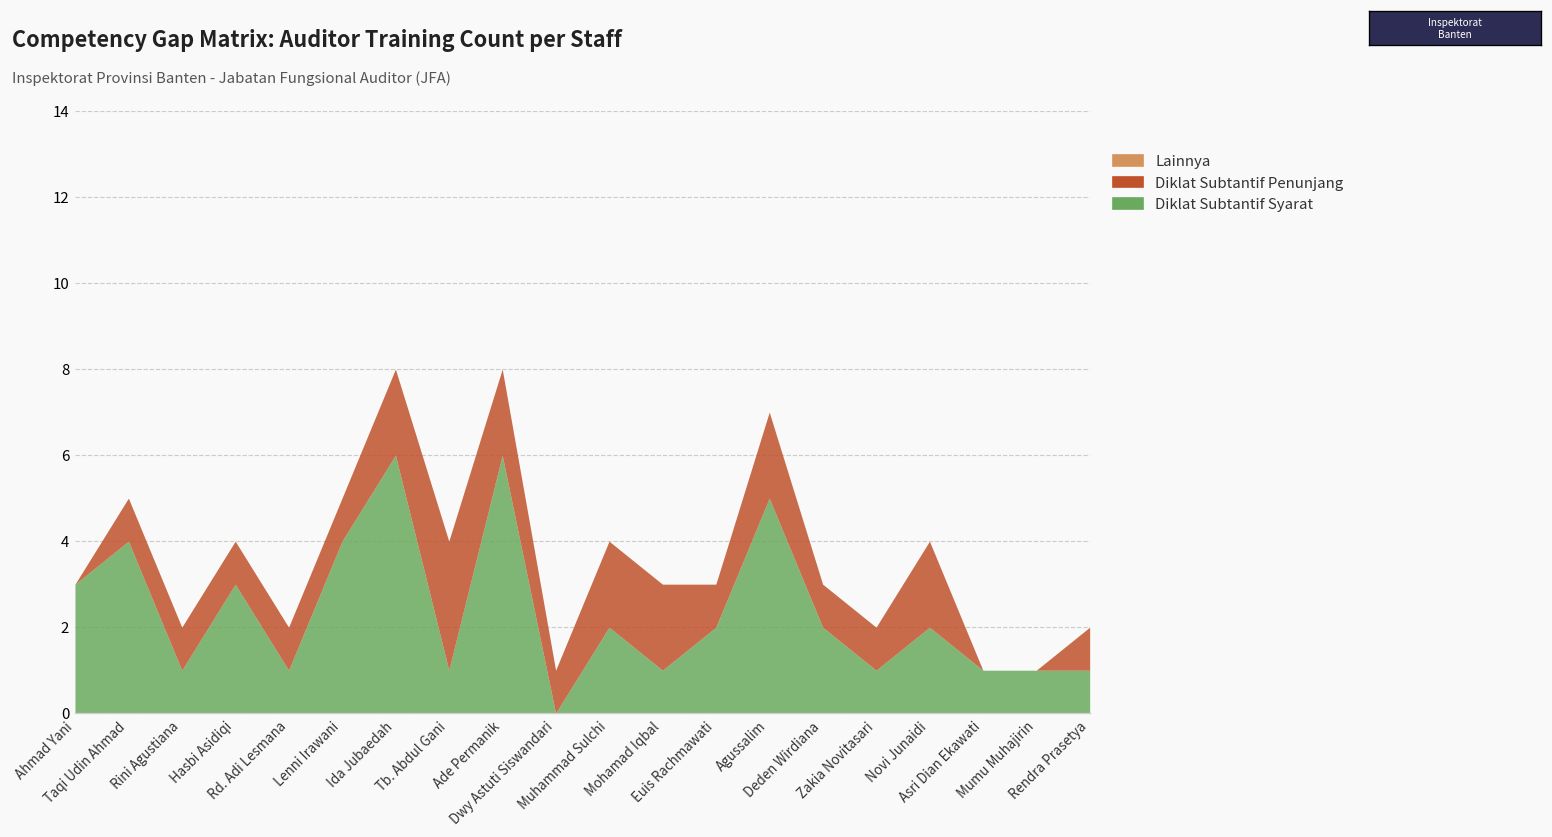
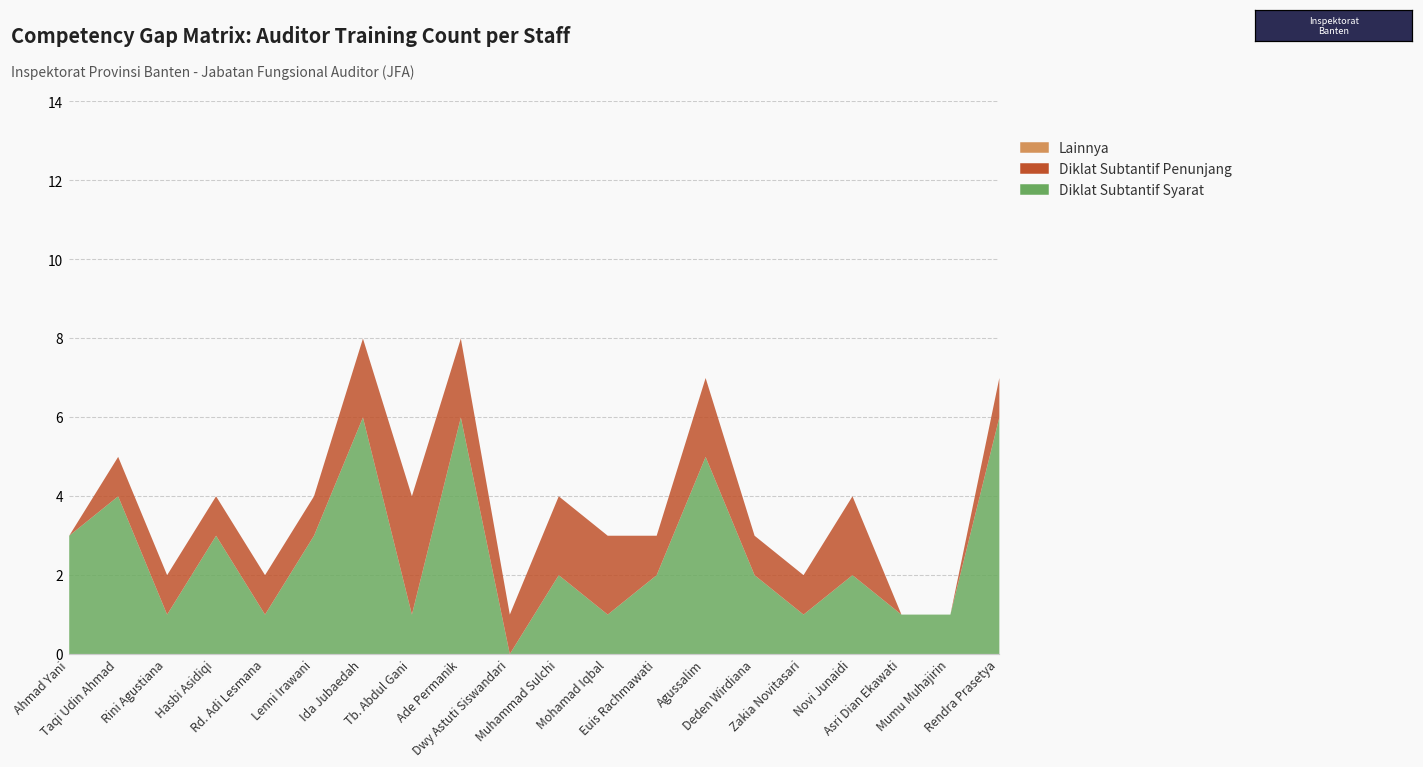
Diklat Subtantif Syarat, Lenni Irawani: 4 -> 3
Diklat Subtantif Syarat, Rendra Prasetya: 1 -> 6
